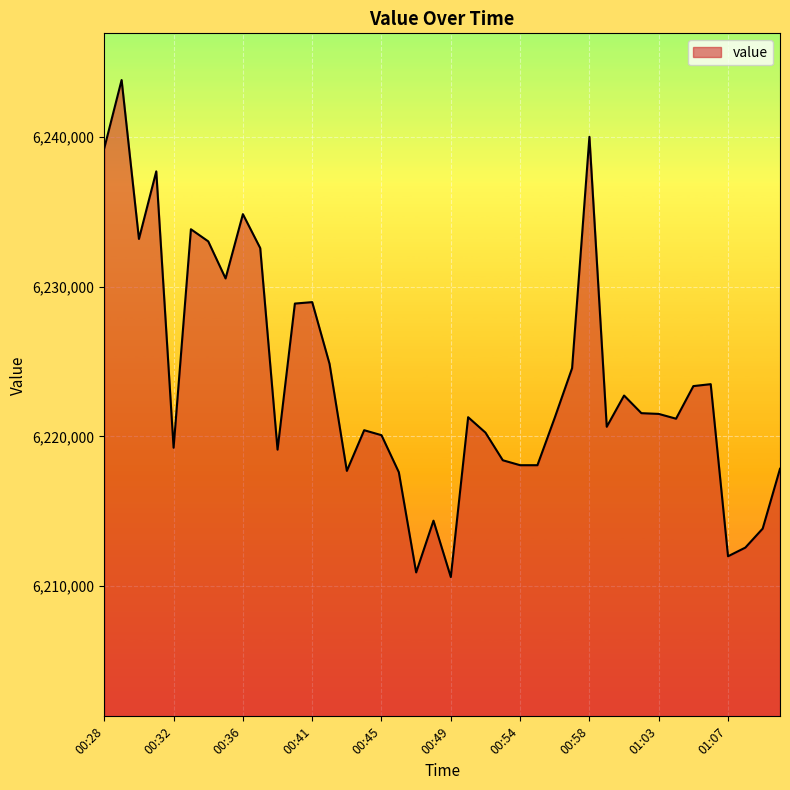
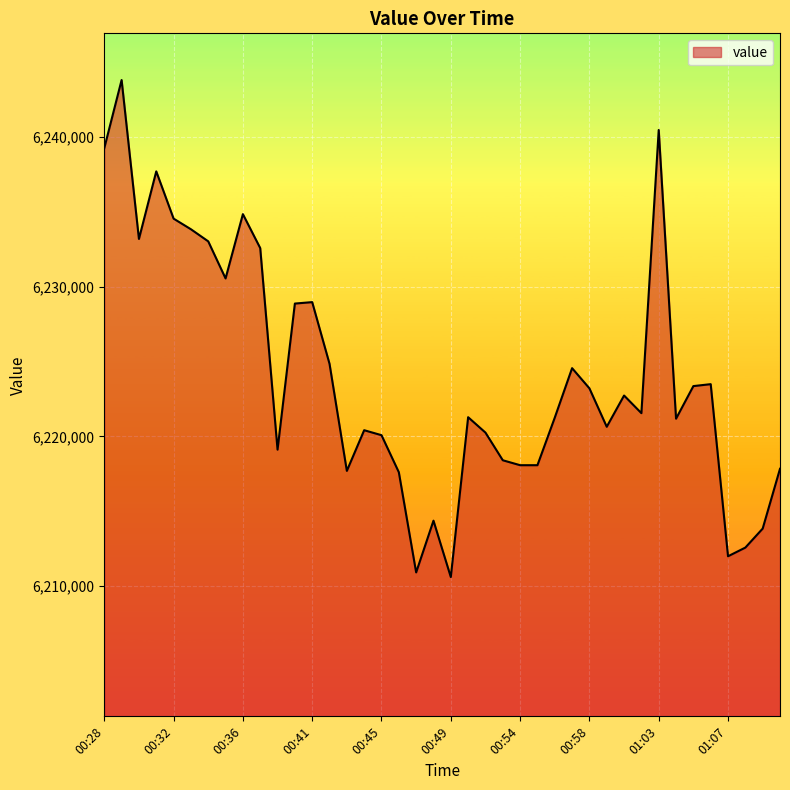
00:32: 6,219,200 -> 6,234,600
00:58: 6,240,000 -> 6,223,200
01:03: 6,221,500 -> 6,240,500
